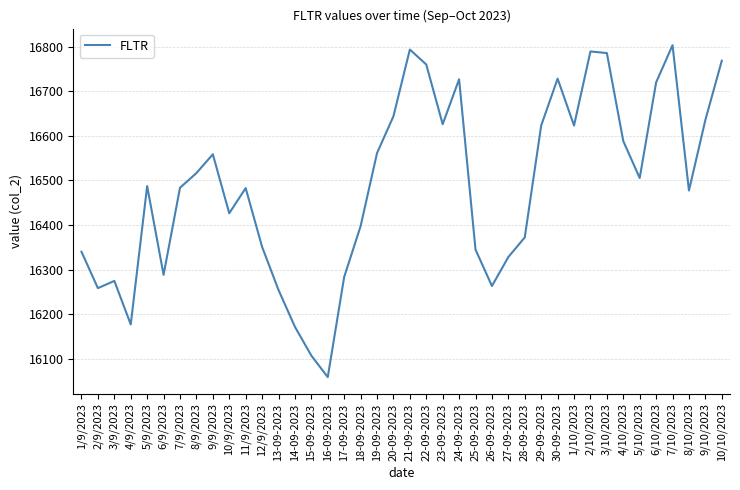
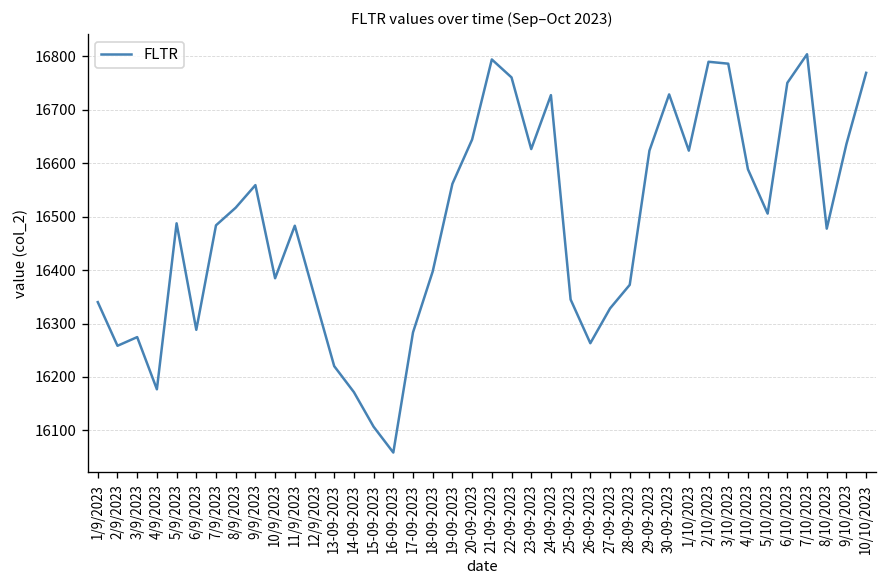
10/9/2023: 16430 -> 16380
13-09-2023: 16250 -> 16220
6/10/2023: 16720 -> 16750
